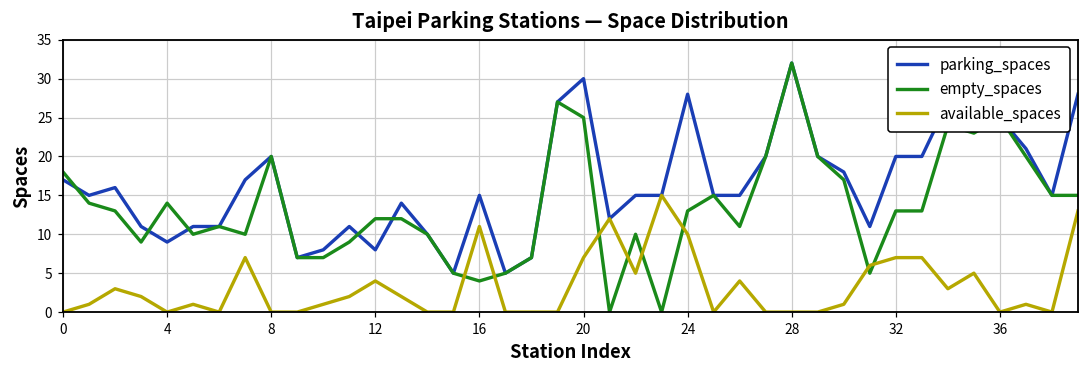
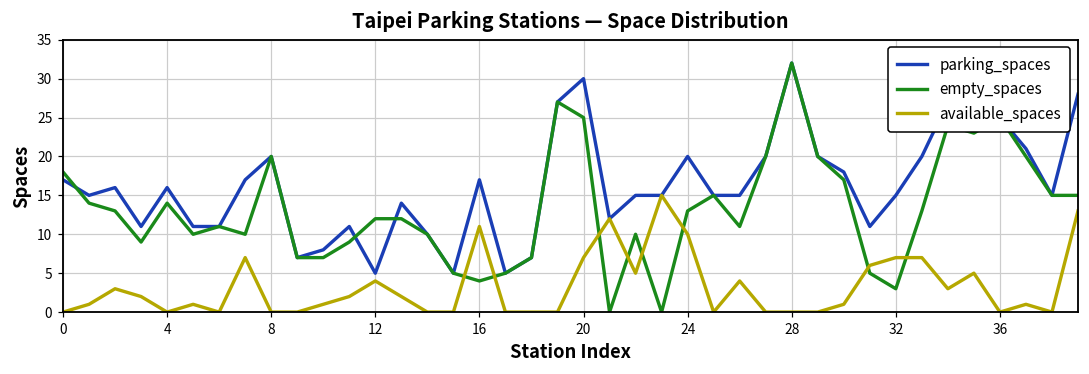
parking_spaces, 4: 9 -> 16
parking_spaces, 12: 8 -> 5
parking_spaces, 16: 15 -> 17
parking_spaces, 24: 28 -> 20
parking_spaces, 32: 20 -> 15
empty_spaces, 32: 13 -> 3
